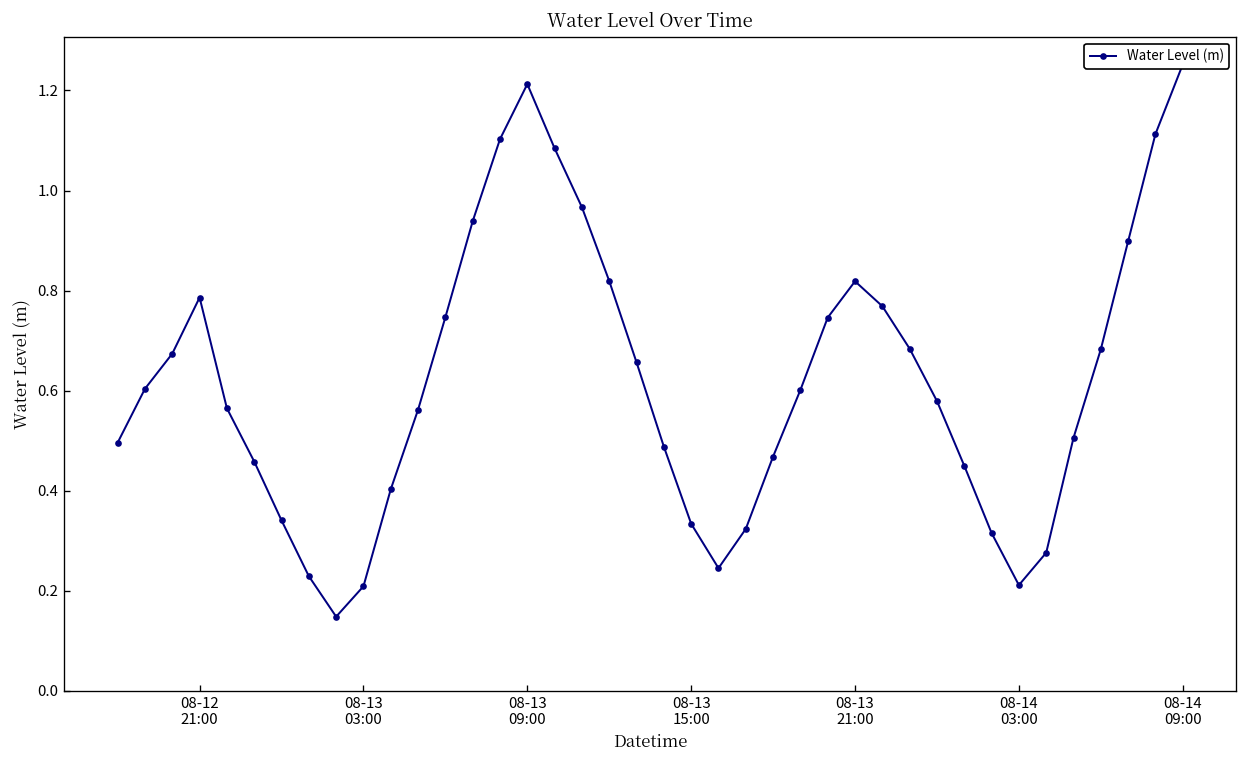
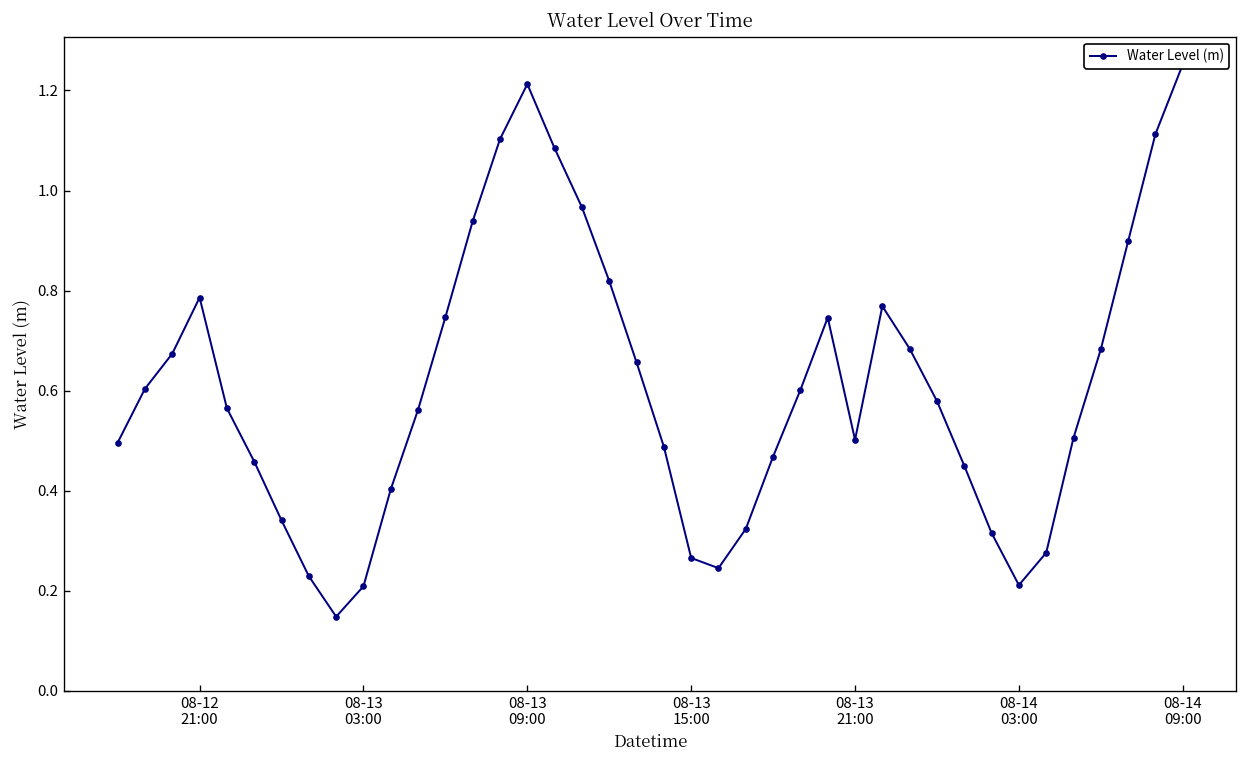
08-13 15:00: 0.33 -> 0.27
08-13 21:00: 0.82 -> 0.50
